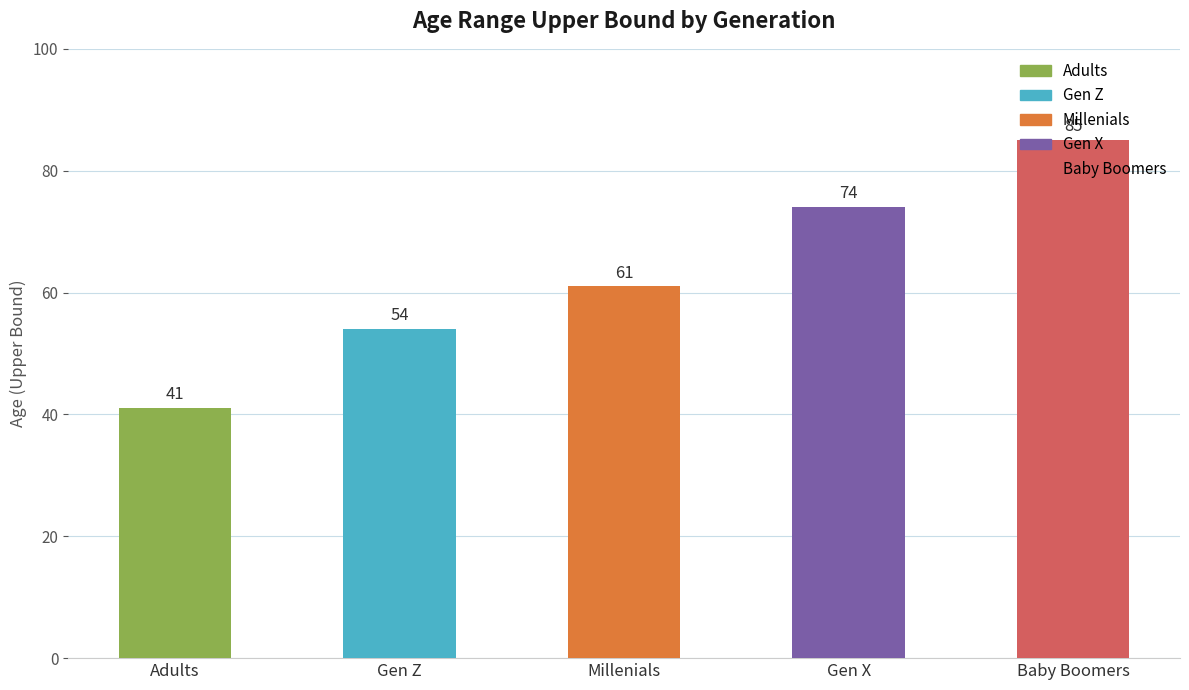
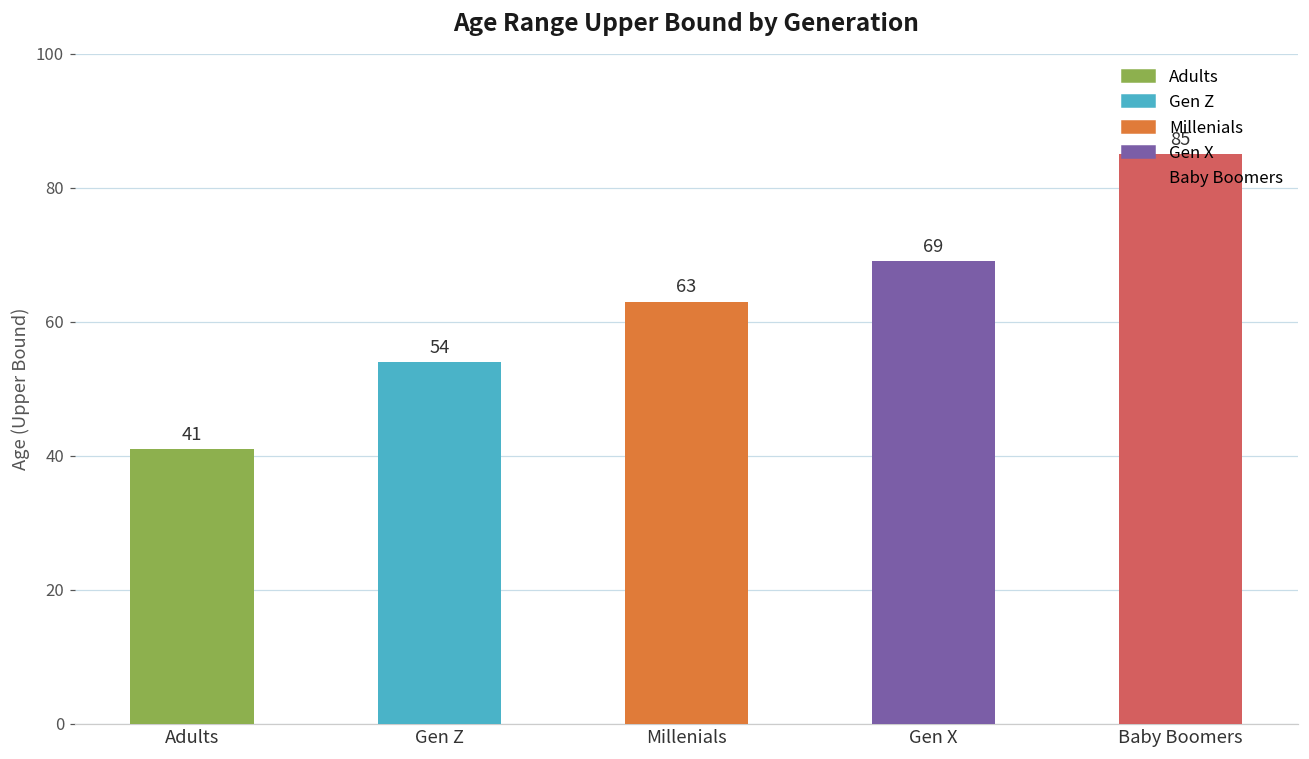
Millenials: 61 -> 63
Gen X: 74 -> 69
